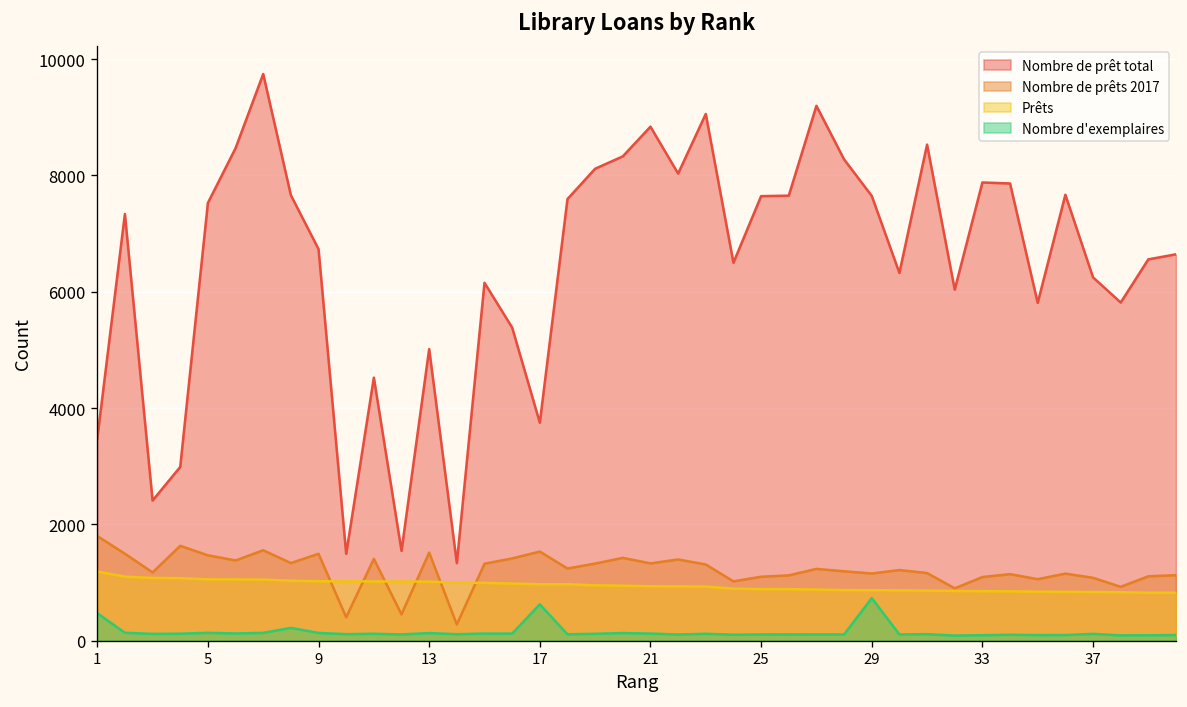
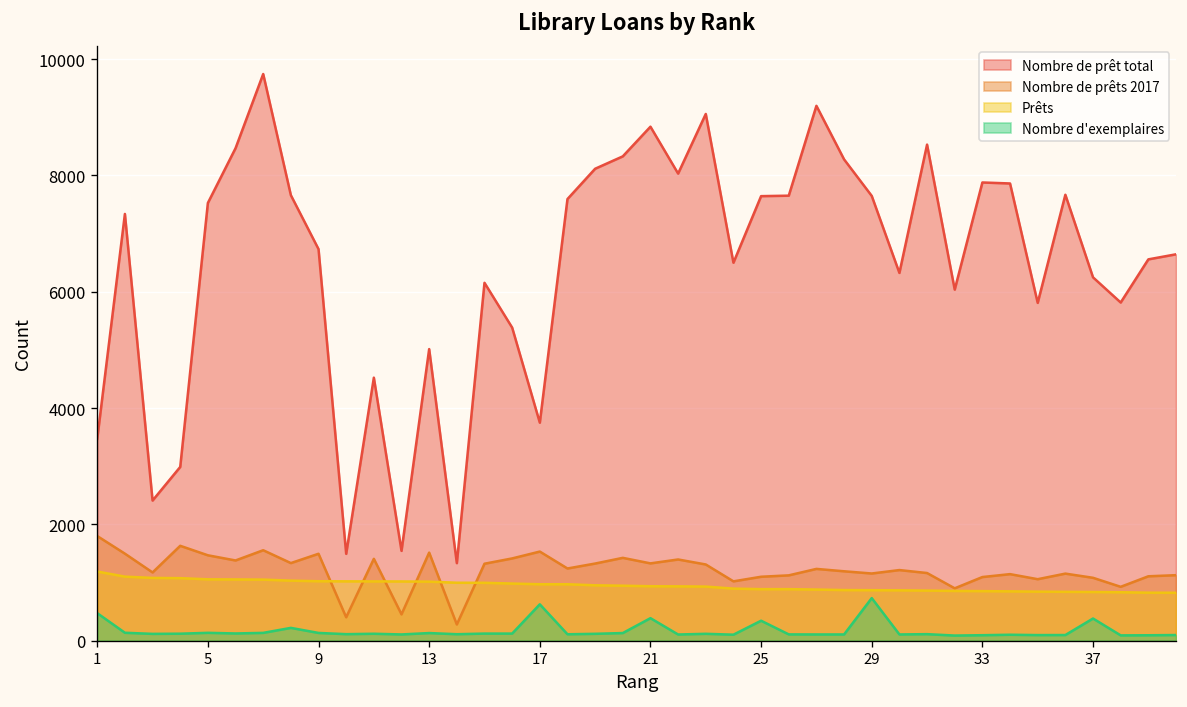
Nombre d'exemplaires, 21: 100 -> 400
Nombre d'exemplaires, 25: 100 -> 300
Nombre d'exemplaires, 37: 100 -> 400
